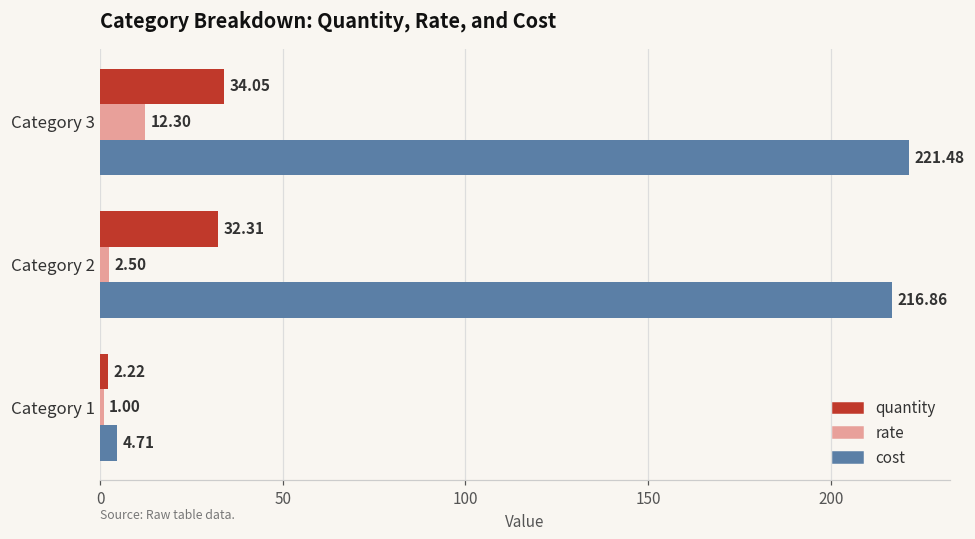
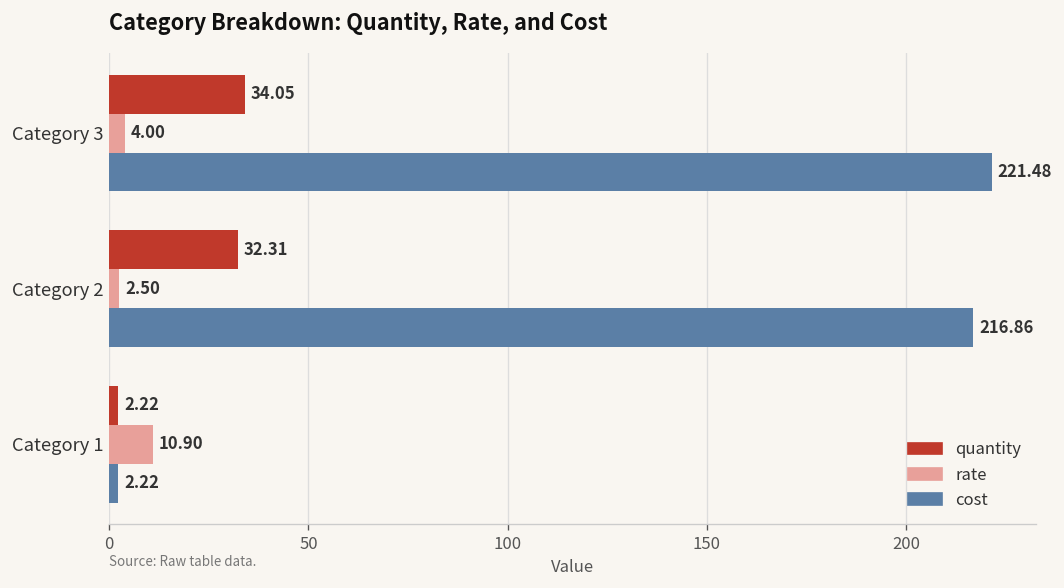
rate, Category 3: 12.30 -> 4.00
rate, Category 1: 1.00 -> 10.90
cost, Category 1: 4.71 -> 2.22
